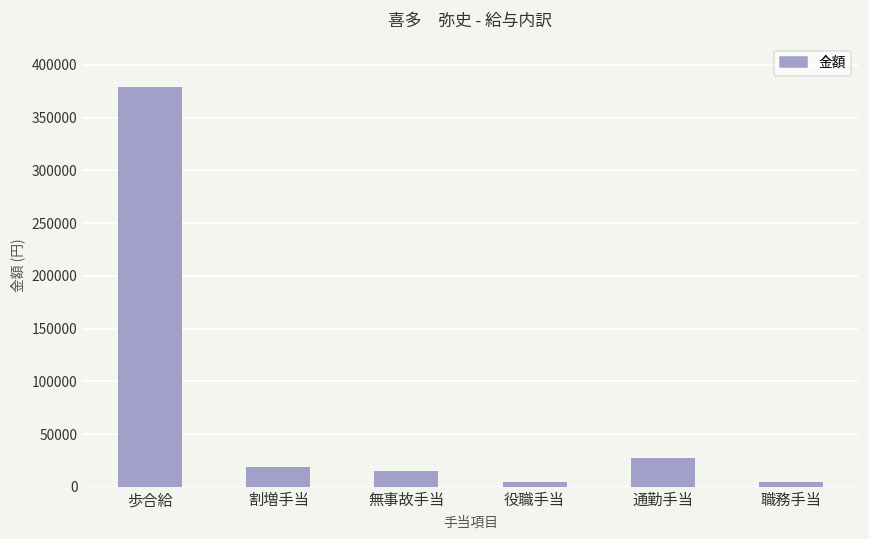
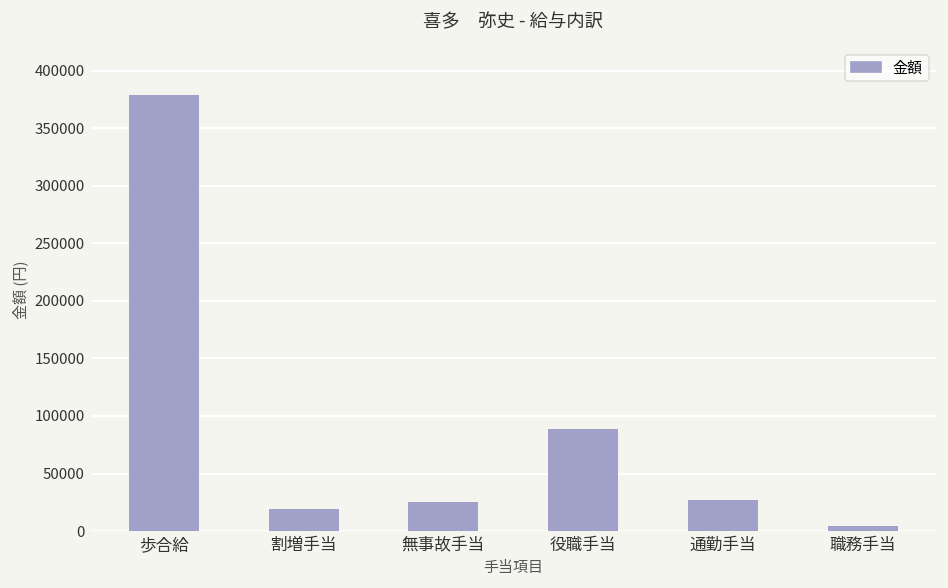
無事故手当: 20000 -> 30000
役職手当: 10000 -> 90000
